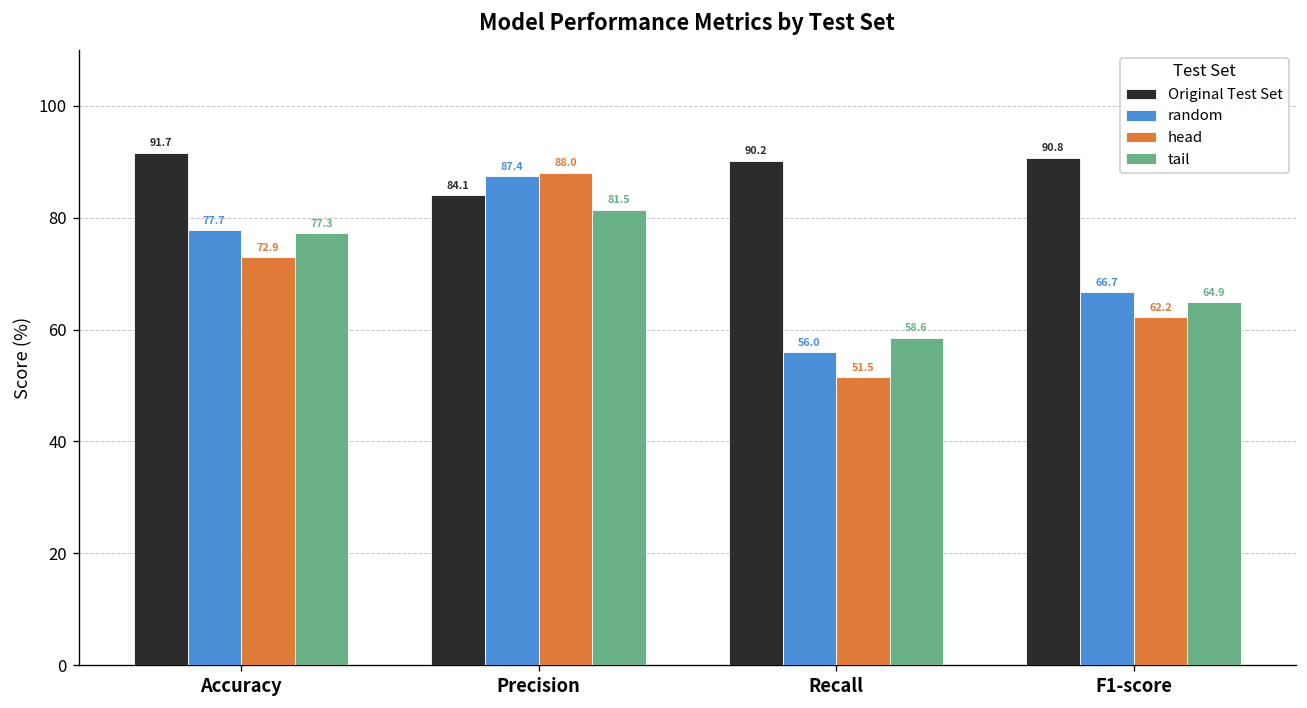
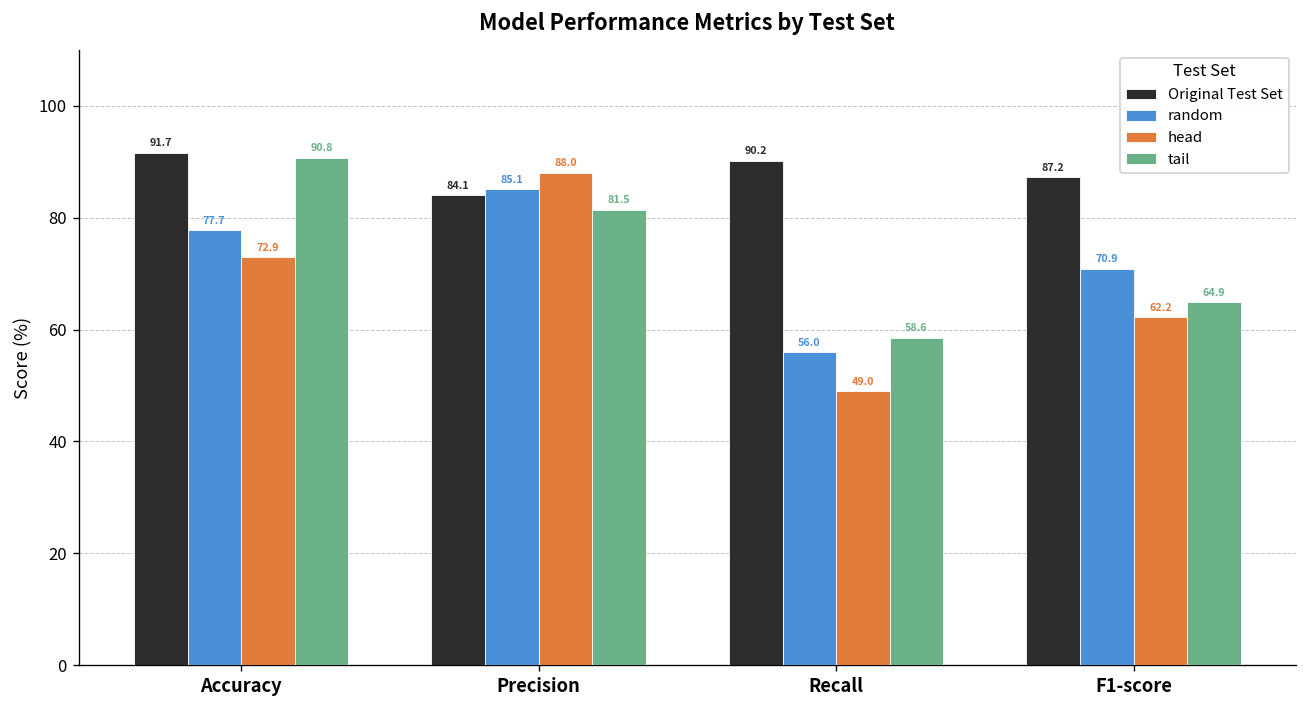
tail, Accuracy: 77.3 -> 90.8
random, Precision: 87.4 -> 85.1
head, Recall: 51.5 -> 49.0
Original Test Set, F1-score: 90.8 -> 87.2
random, F1-score: 66.7 -> 70.9
